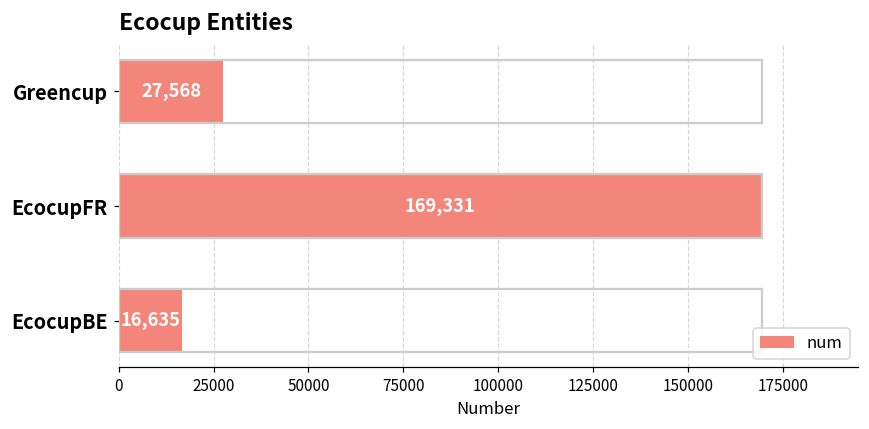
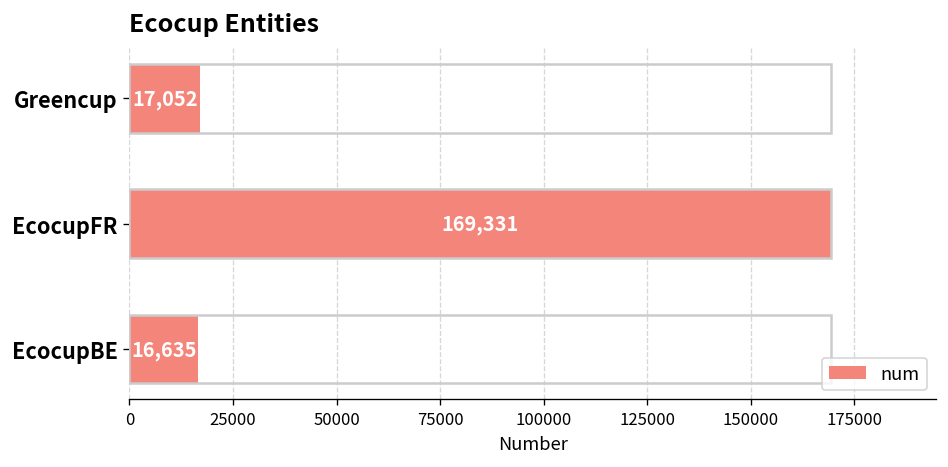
Greencup: 27,568 -> 17,052
